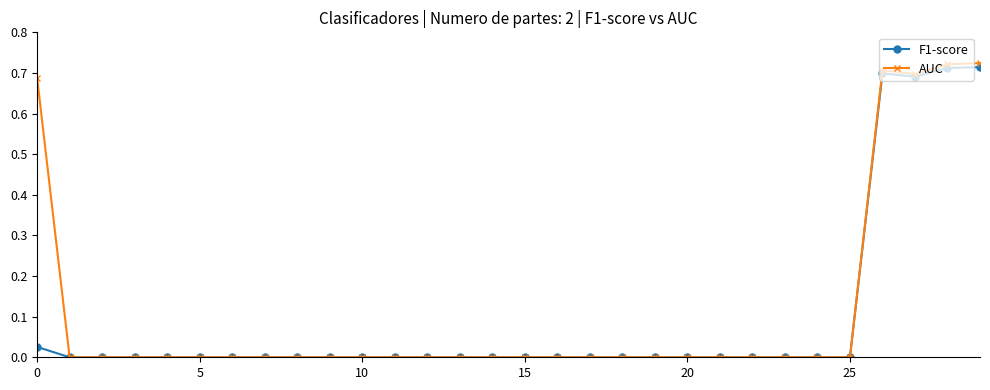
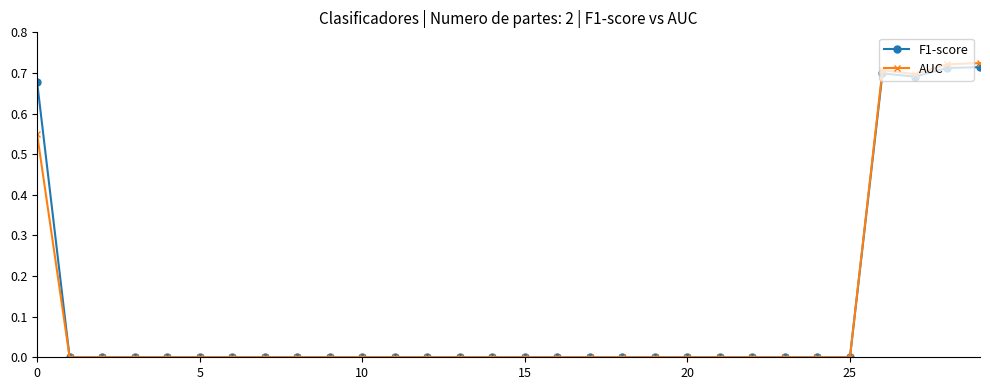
F1-score, 0: 0.03 -> 0.68
AUC, 0: 0.69 -> 0.55
